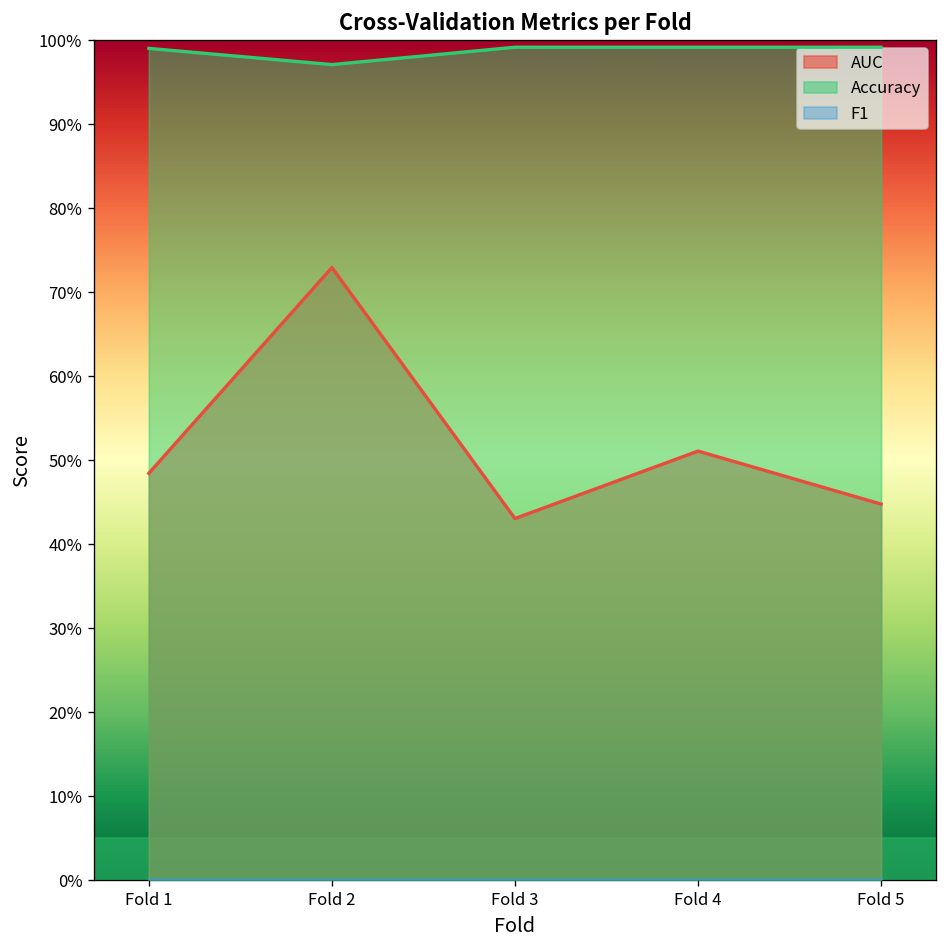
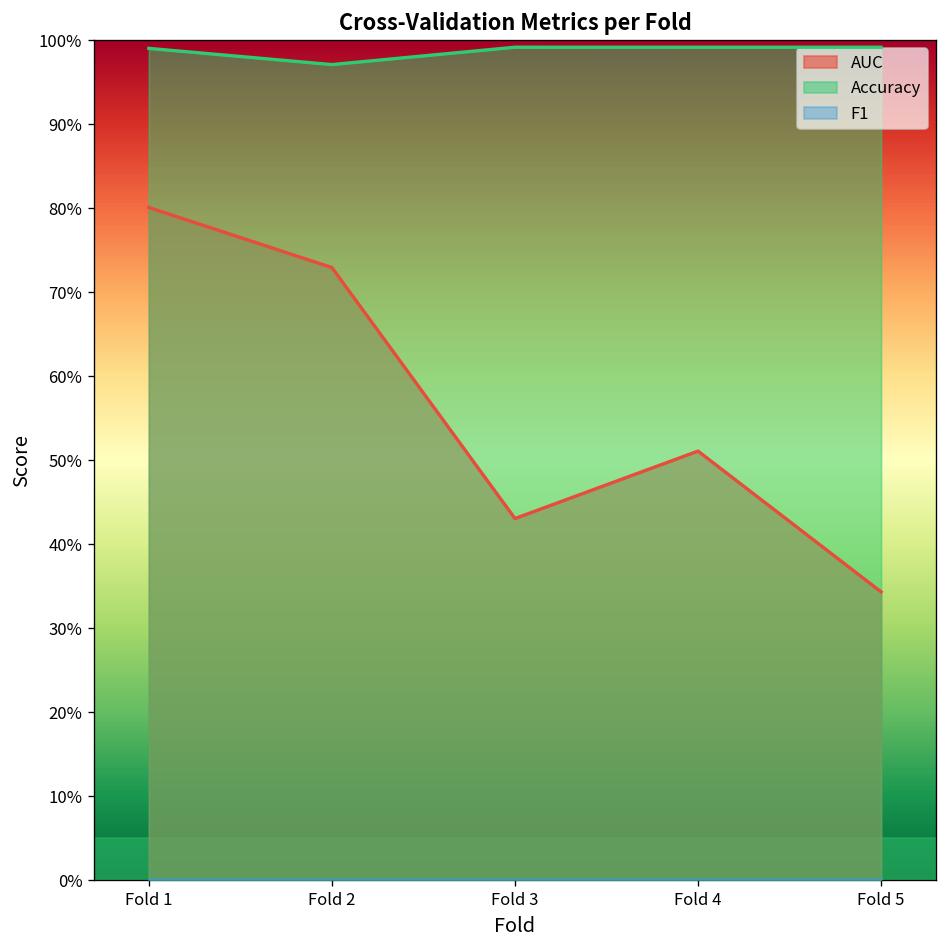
AUC, Fold 1: 48% -> 80%
AUC, Fold 5: 45% -> 34%
